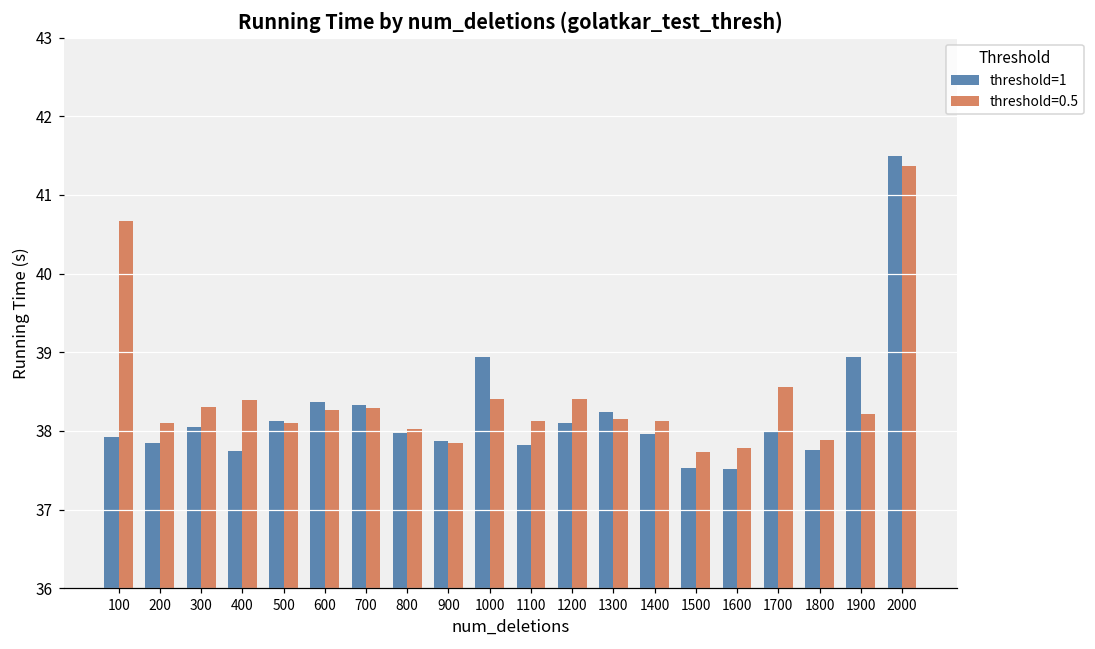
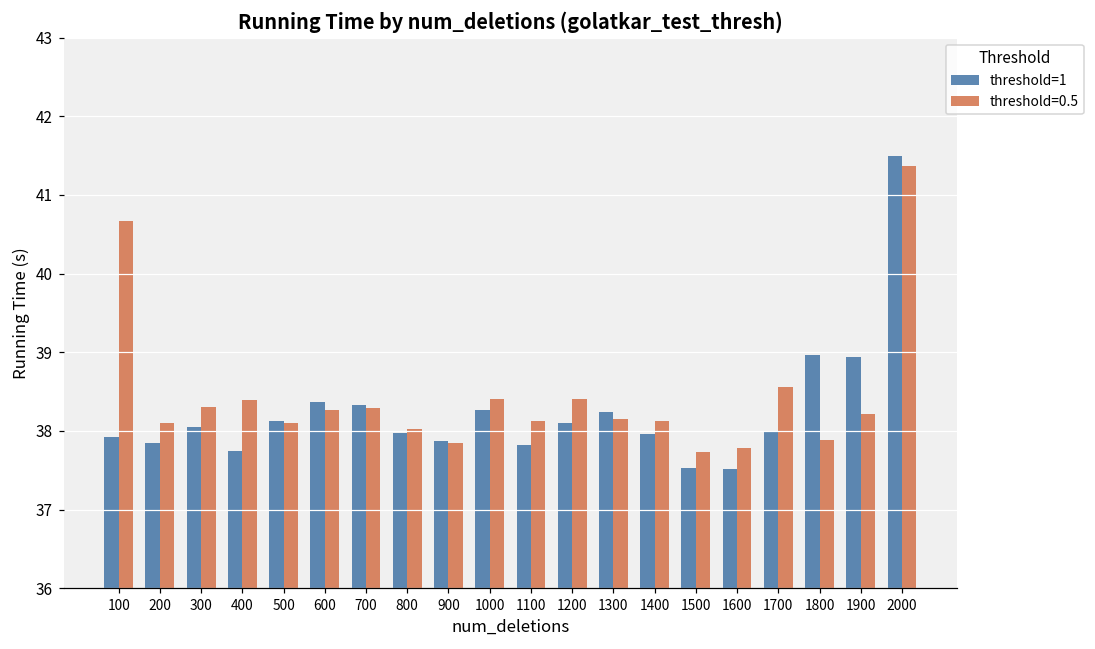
threshold=1, 1000: 38.9 -> 38.3
threshold=1, 1800: 37.8 -> 39.0
